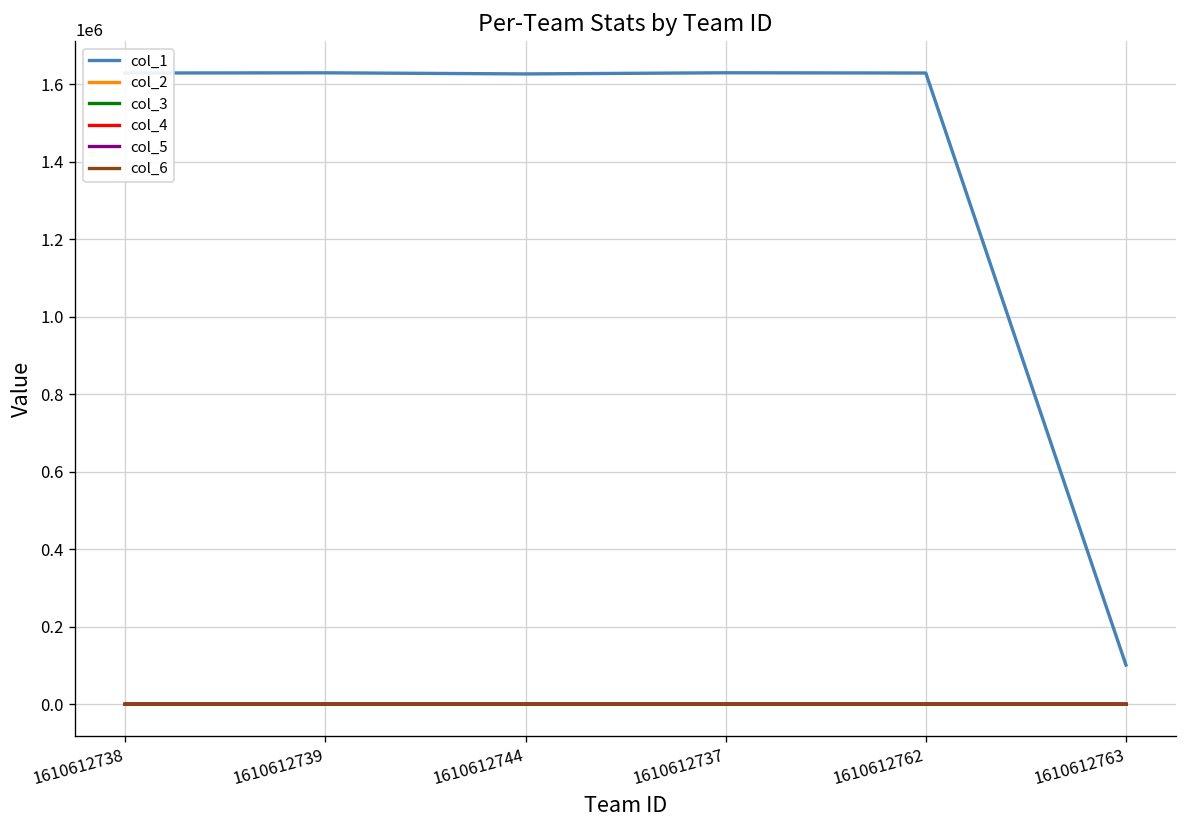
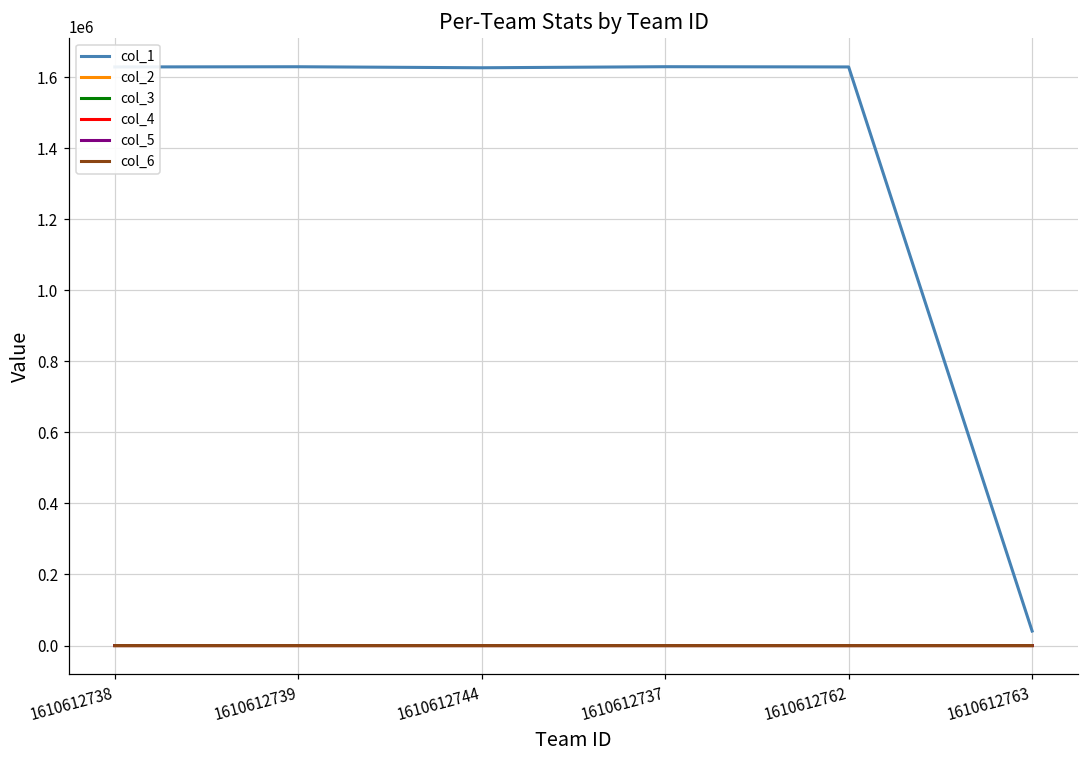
col_1, 1610612763: 100000 -> 40000
